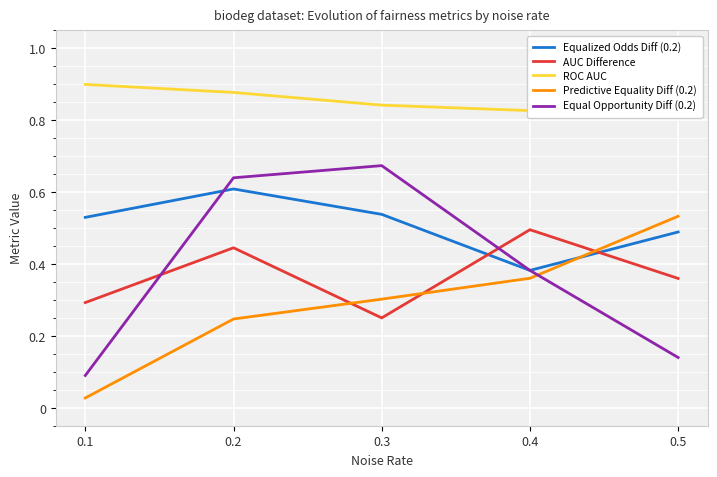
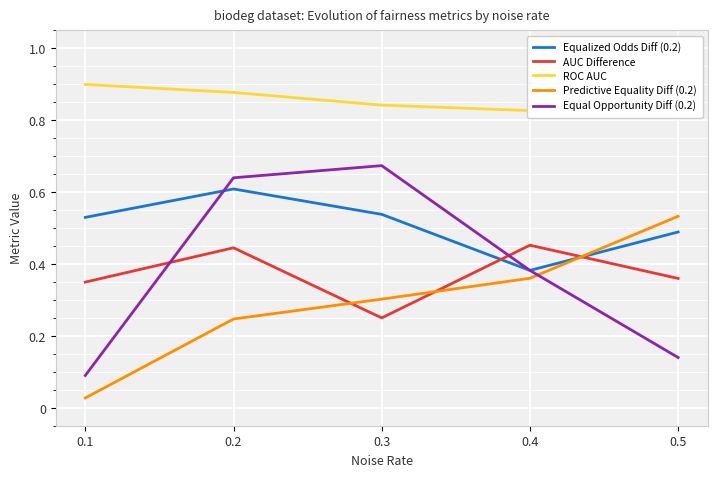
AUC Difference, 0.1: 0.29 -> 0.35
AUC Difference, 0.4: 0.50 -> 0.45
